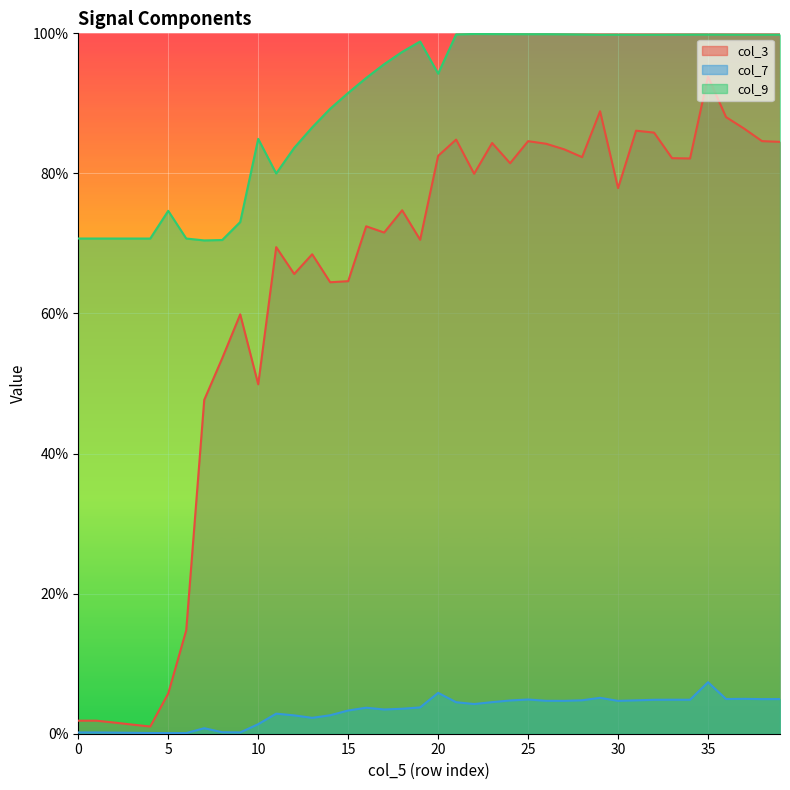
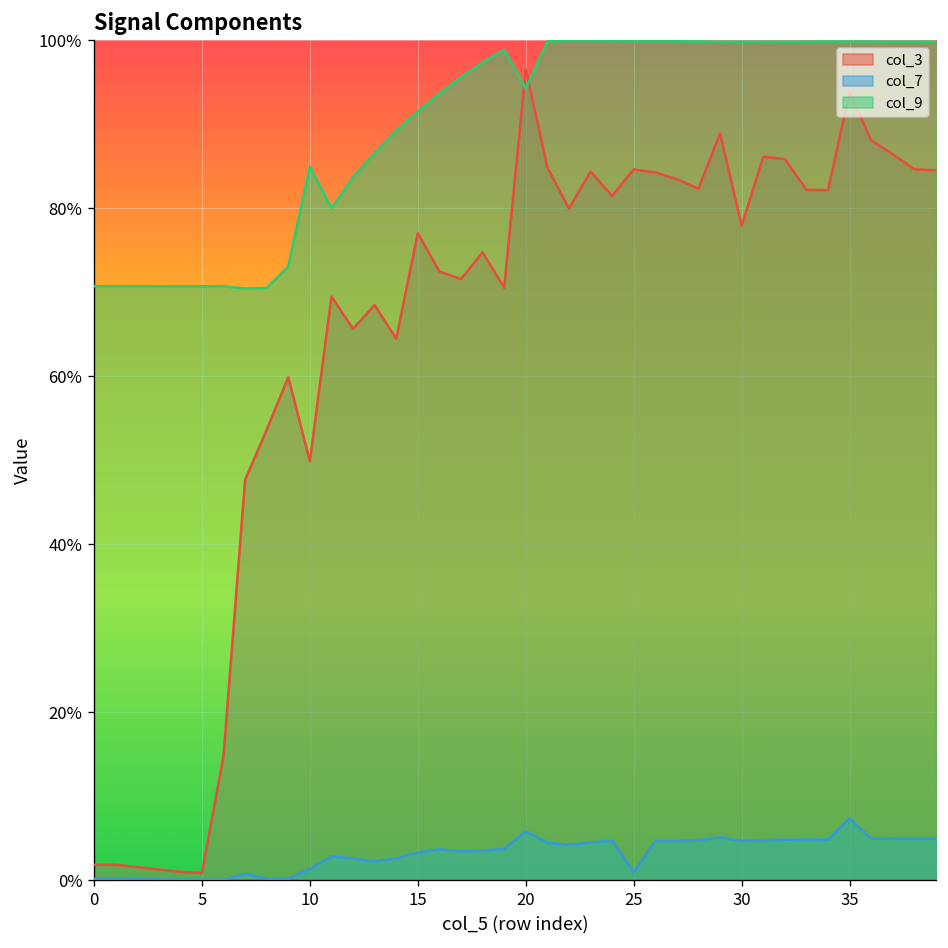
col_3, 5: 6% -> 1%
col_9, 5: 75% -> 71%
col_3, 15: 65% -> 77%
col_3, 20: 83% -> 97%
col_7, 25: 5% -> 1%
